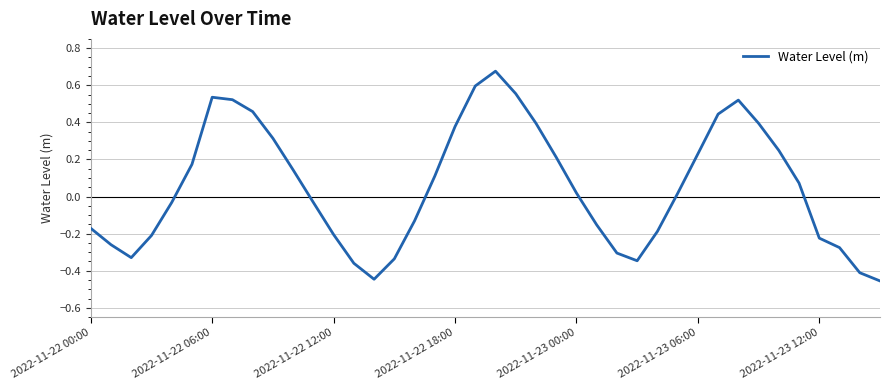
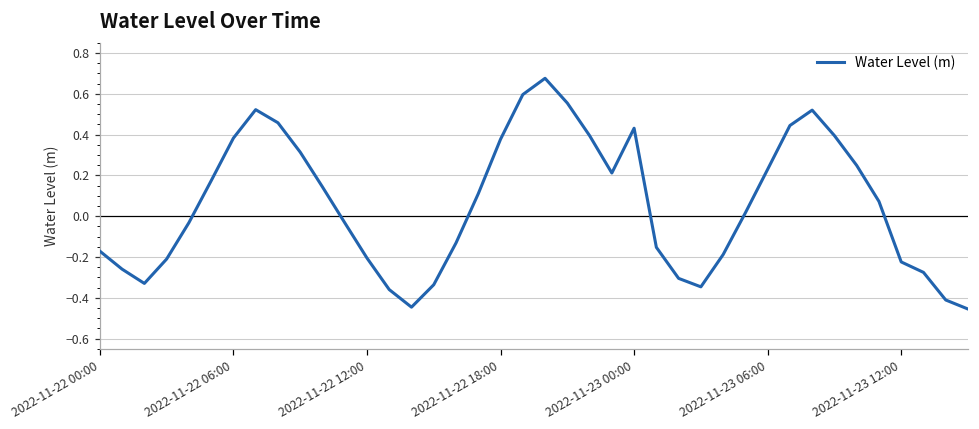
2022-11-22 06:00: 0.54 -> 0.38
2022-11-23 00:00: 0.02 -> 0.43
